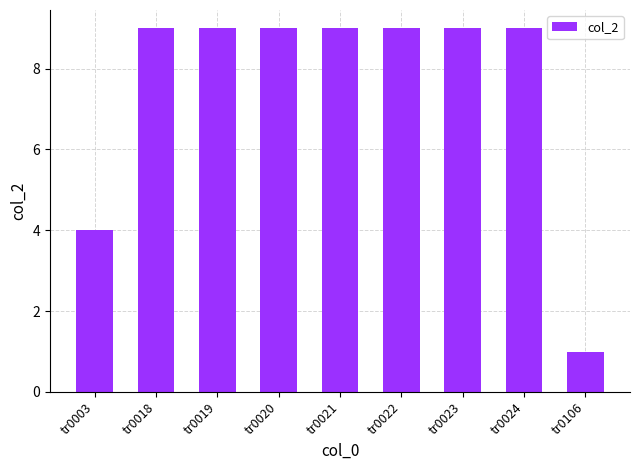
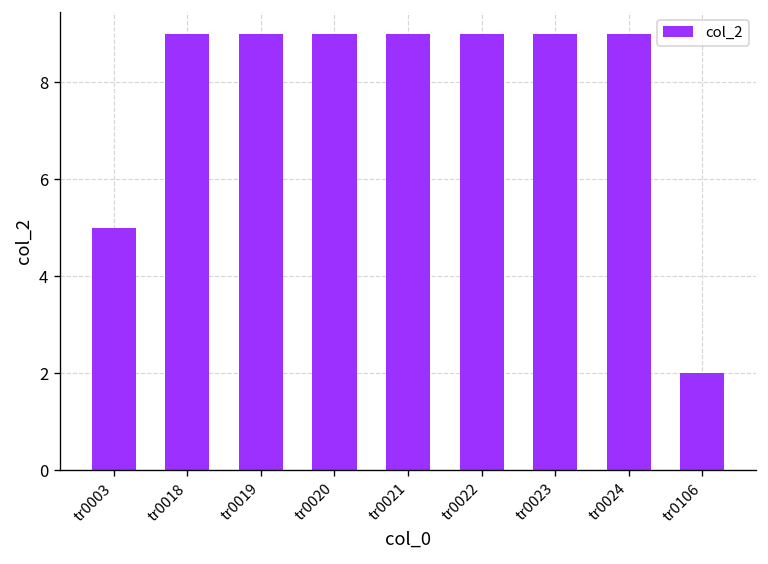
tr0003: 4 -> 5
tr0106: 1 -> 2
